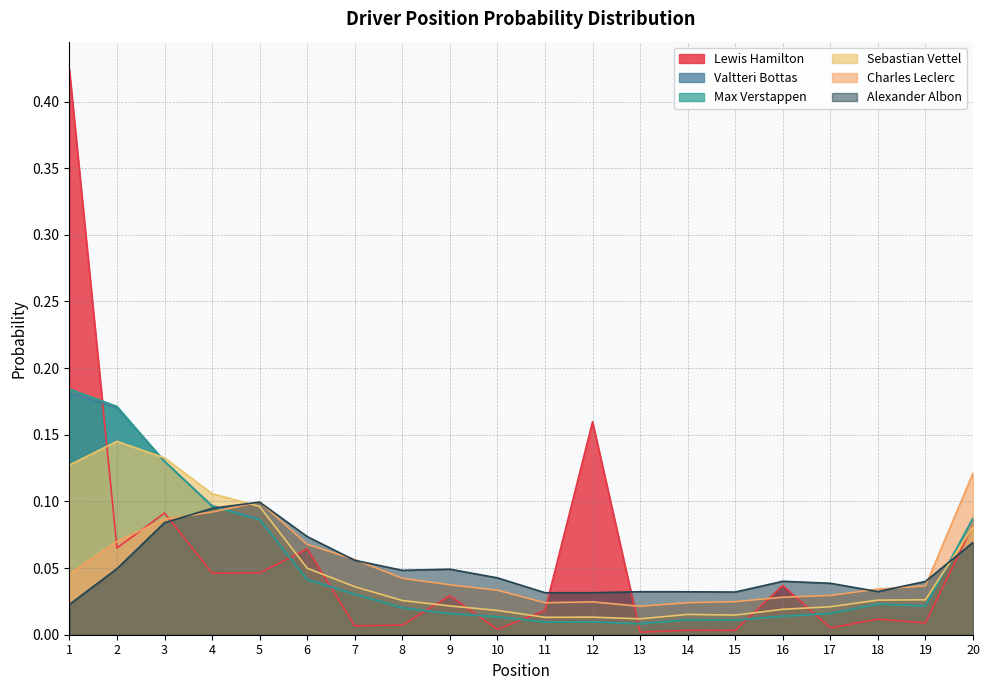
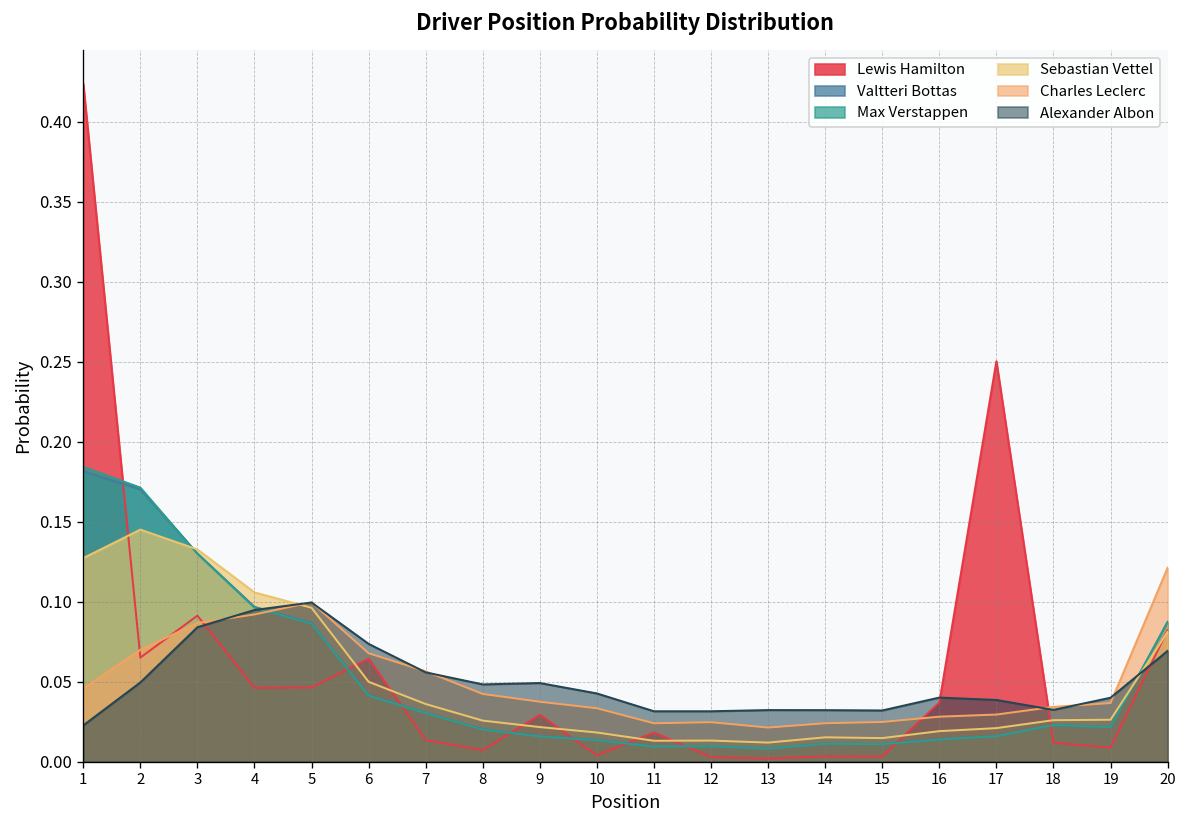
Lewis Hamilton, 7: 0.007 -> 0.013
Lewis Hamilton, 12: 0.160 -> 0.003
Lewis Hamilton, 17: 0.005 -> 0.250
